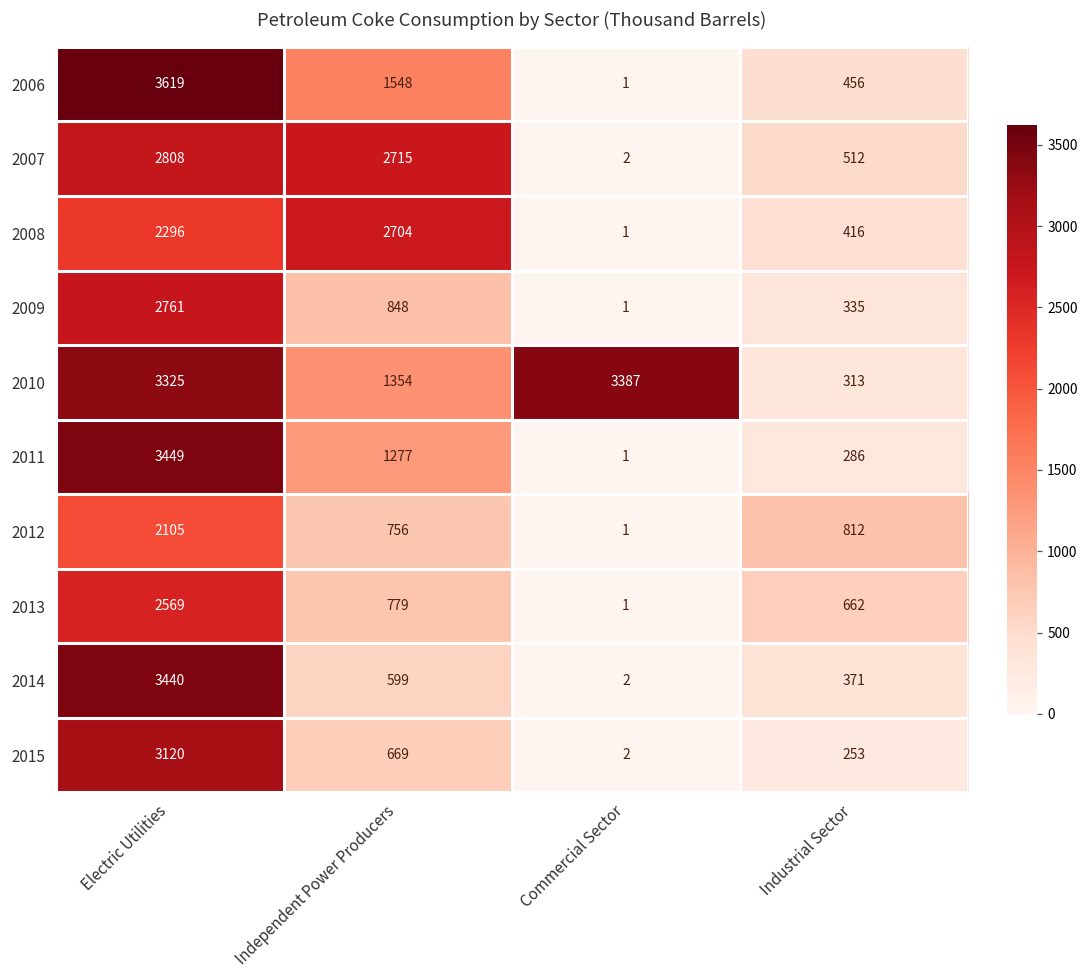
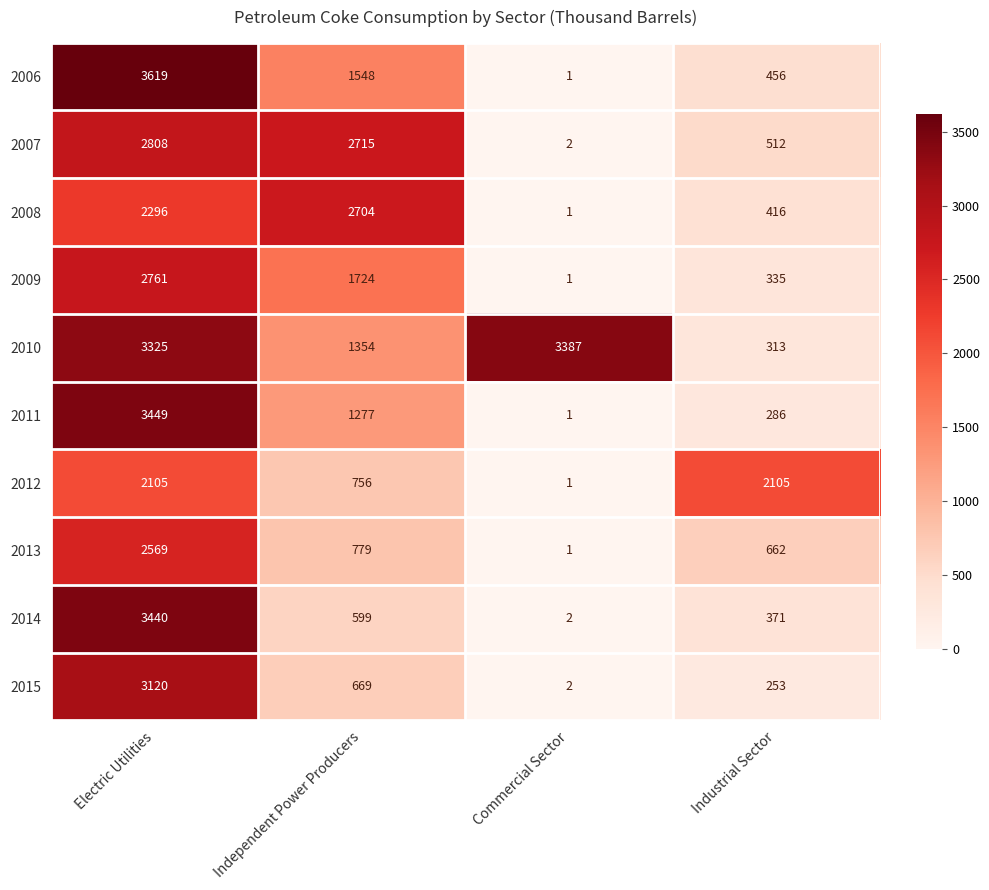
2009, Independent Power Producers: 848 -> 1724
2012, Industrial Sector: 812 -> 2105
